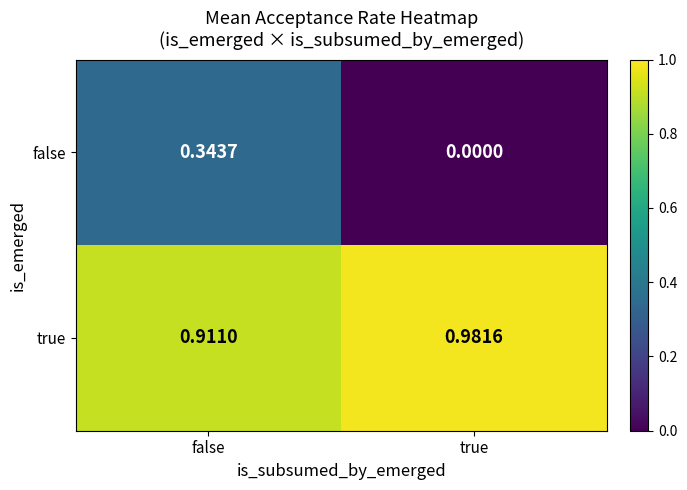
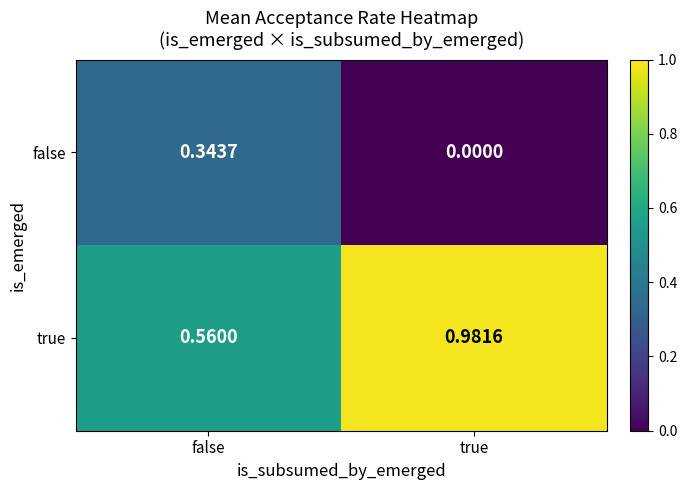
true, false: 0.9110 -> 0.5600
